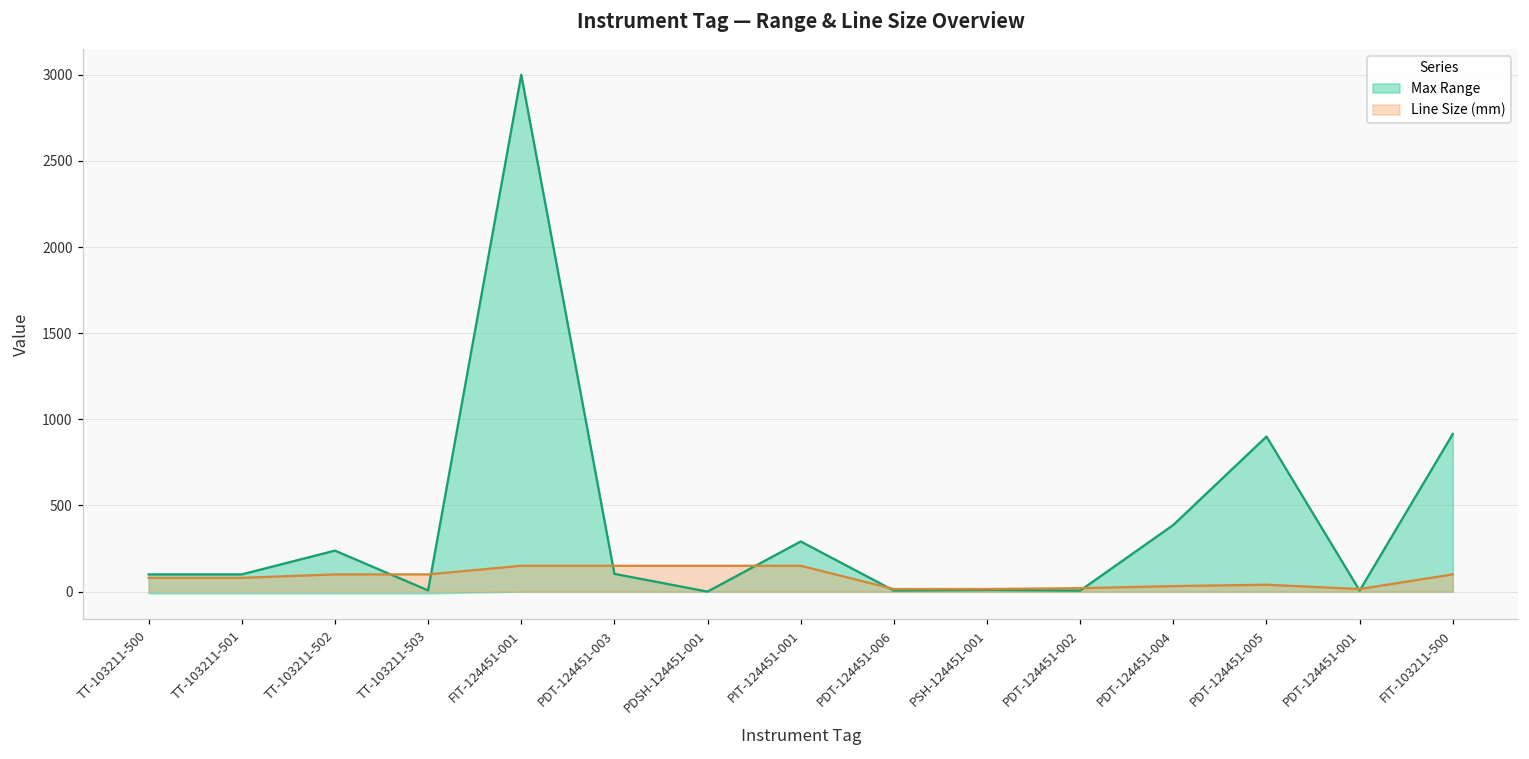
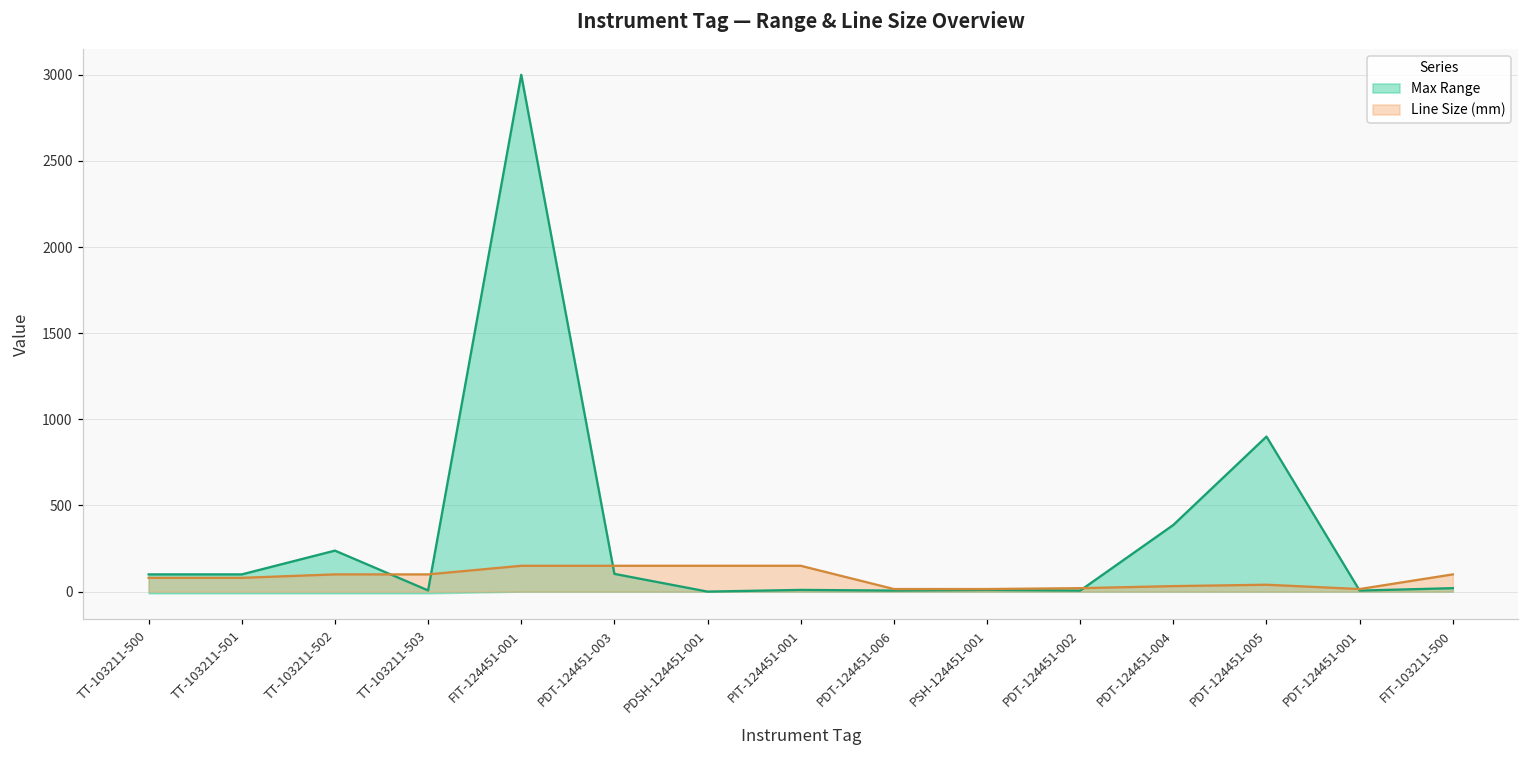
Max Range, PIT-124451-001: 290 -> 10
Max Range, FIT-103211-500: 920 -> 20
